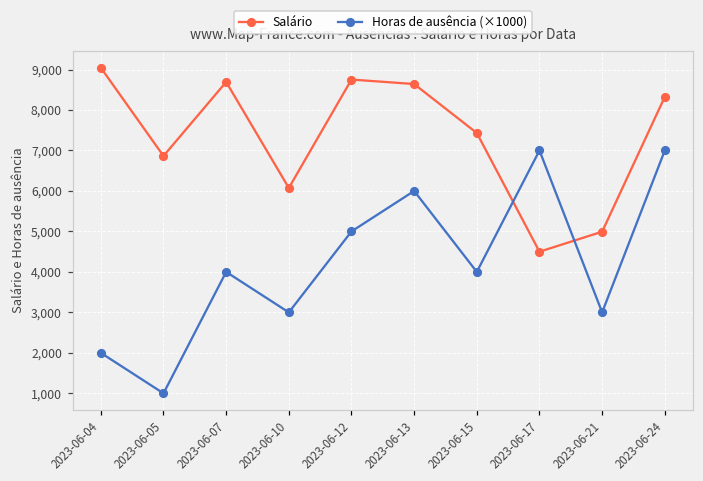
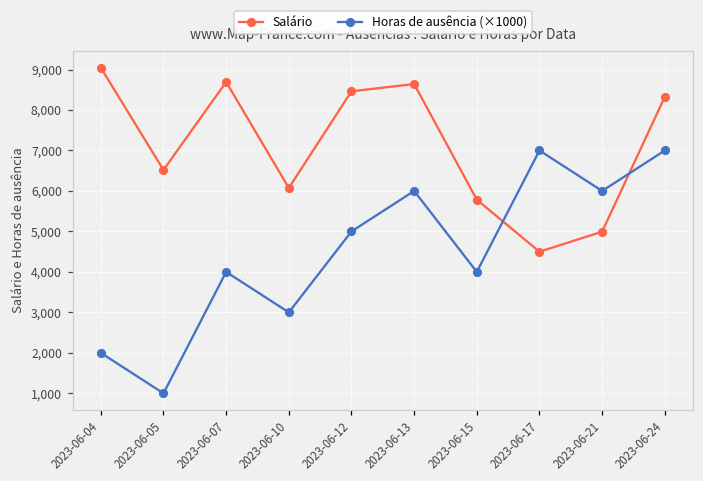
Salário, 2023-06-05: 6,900 -> 6,500
Salário, 2023-06-12: 8,800 -> 8,500
Salário, 2023-06-15: 7,400 -> 5,800
Horas de ausência (×1000), 2023-06-21: 3,000 -> 6,000
